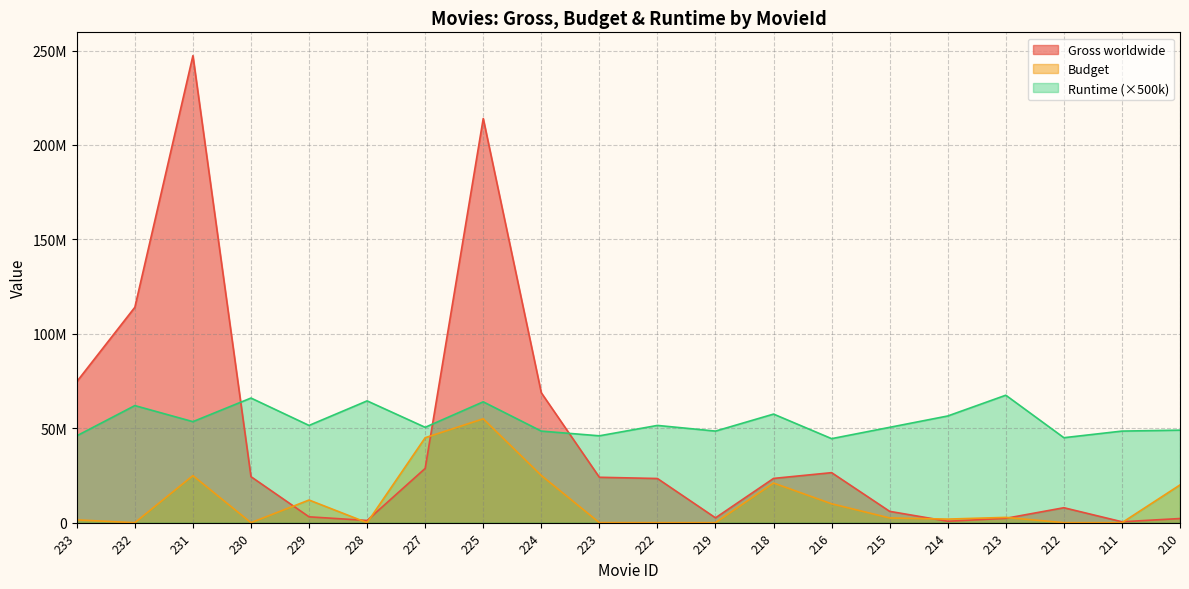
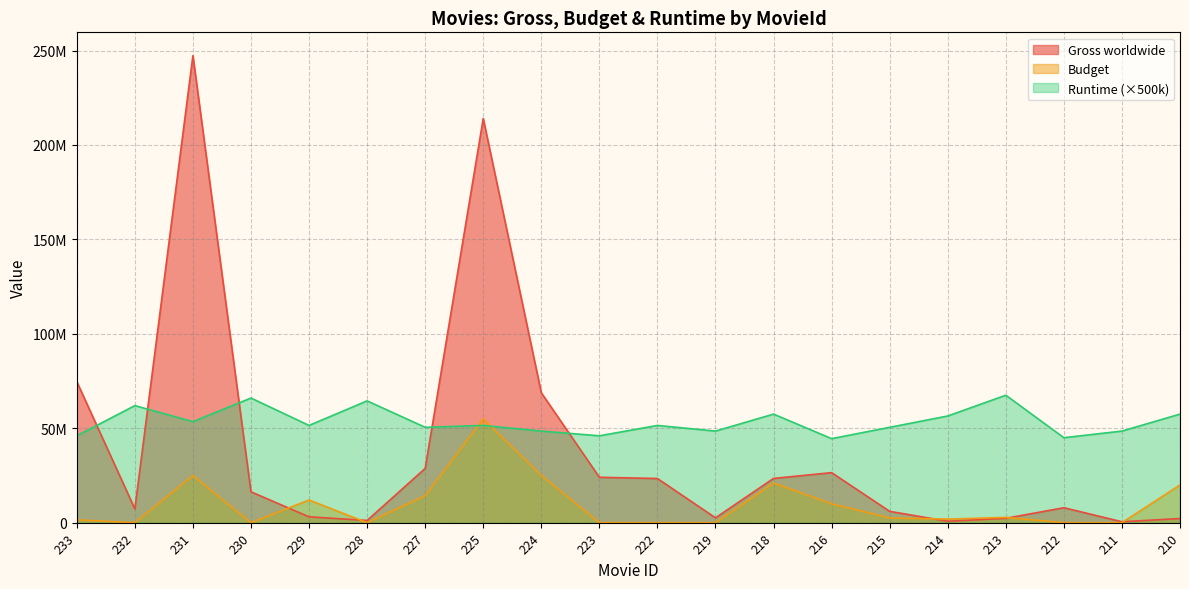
Gross worldwide, 232: 114000000 -> 7000000
Gross worldwide, 230: 24000000 -> 16000000
Budget, 227: 45000000 -> 14000000
Runtime (×500k), 225: 64000000 -> 52000000
Runtime (×500k), 210: 49000000 -> 58000000
